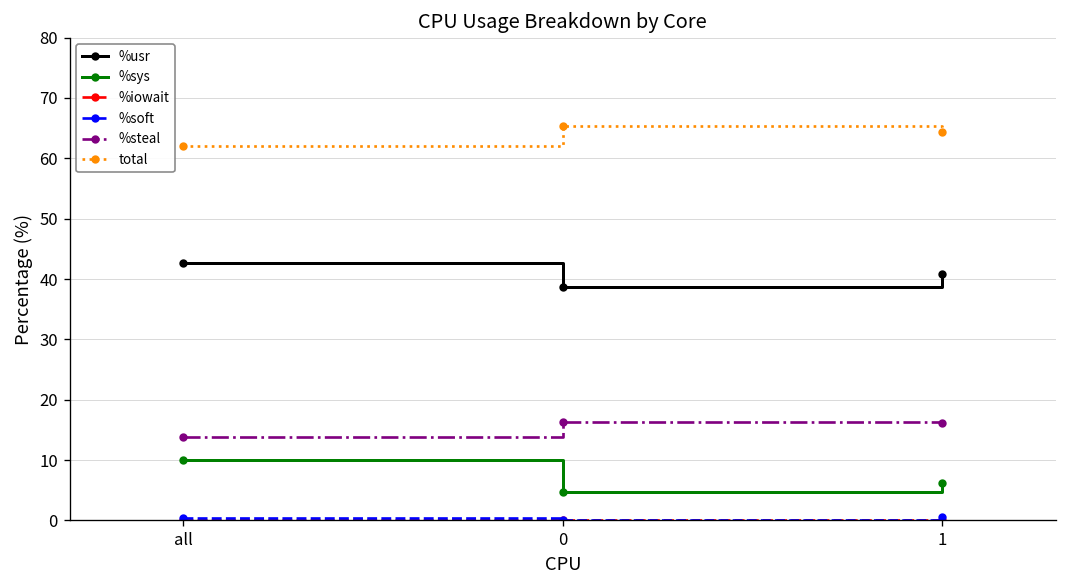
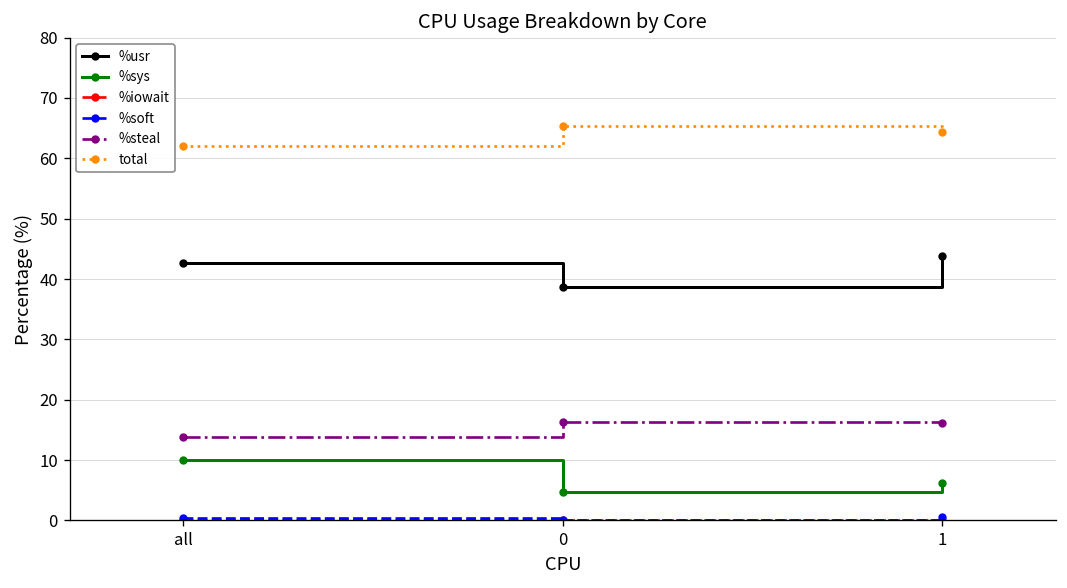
%usr, 1: 41 -> 44
